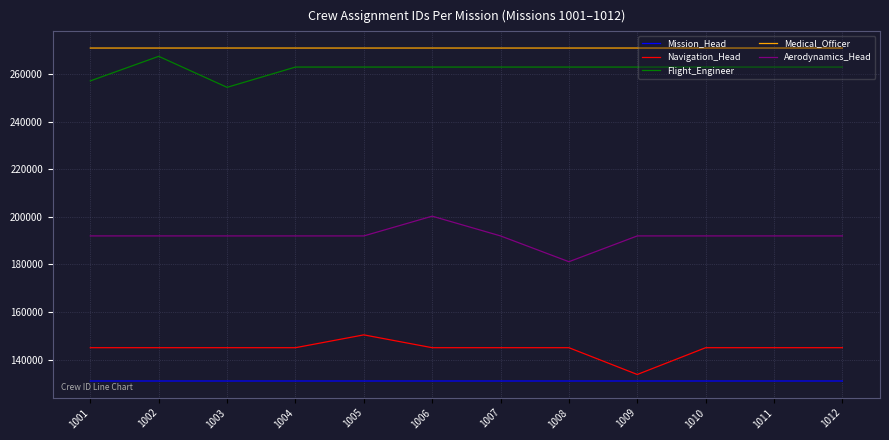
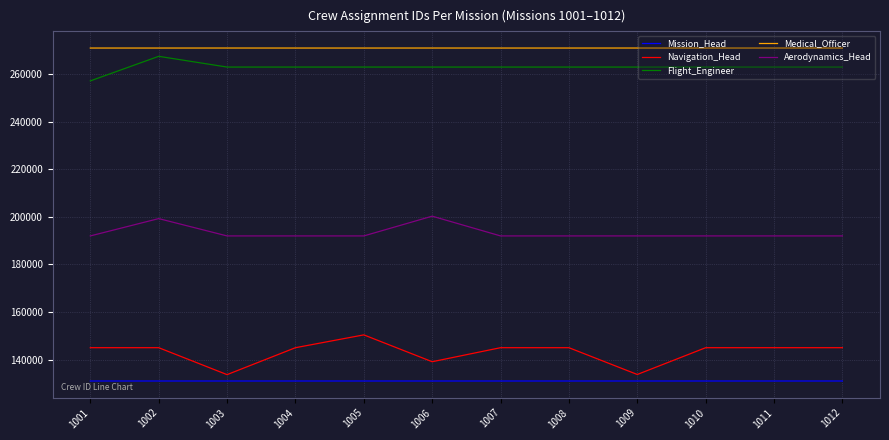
Aerodynamics_Head, 1002: 192000 -> 199000
Navigation_Head, 1003: 145000 -> 134000
Flight_Engineer, 1003: 254000 -> 263000
Navigation_Head, 1006: 145000 -> 139000
Aerodynamics_Head, 1008: 181000 -> 192000
